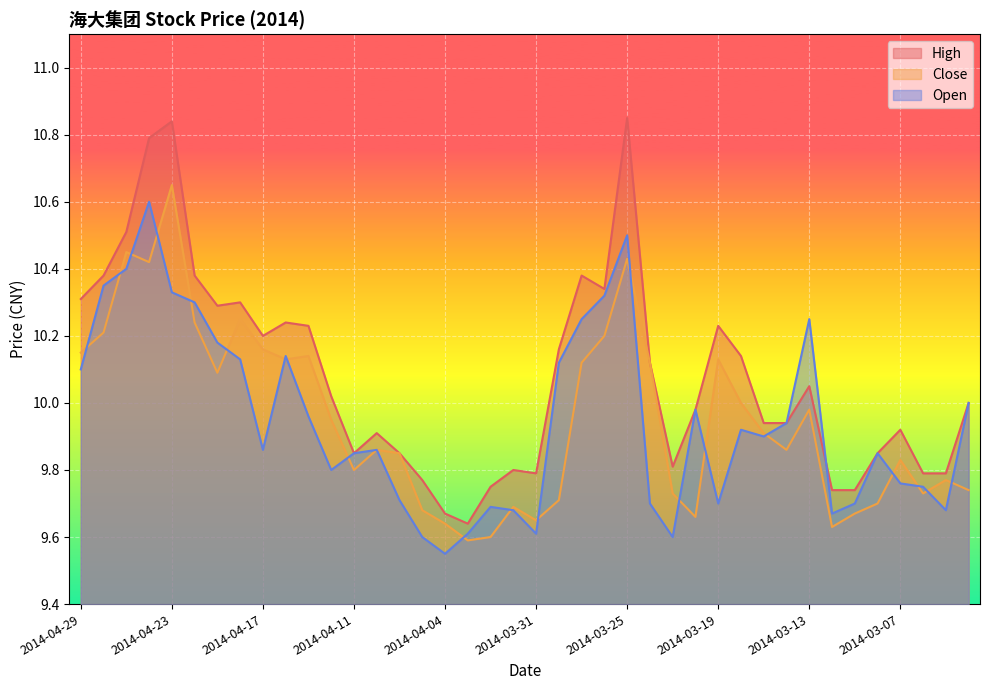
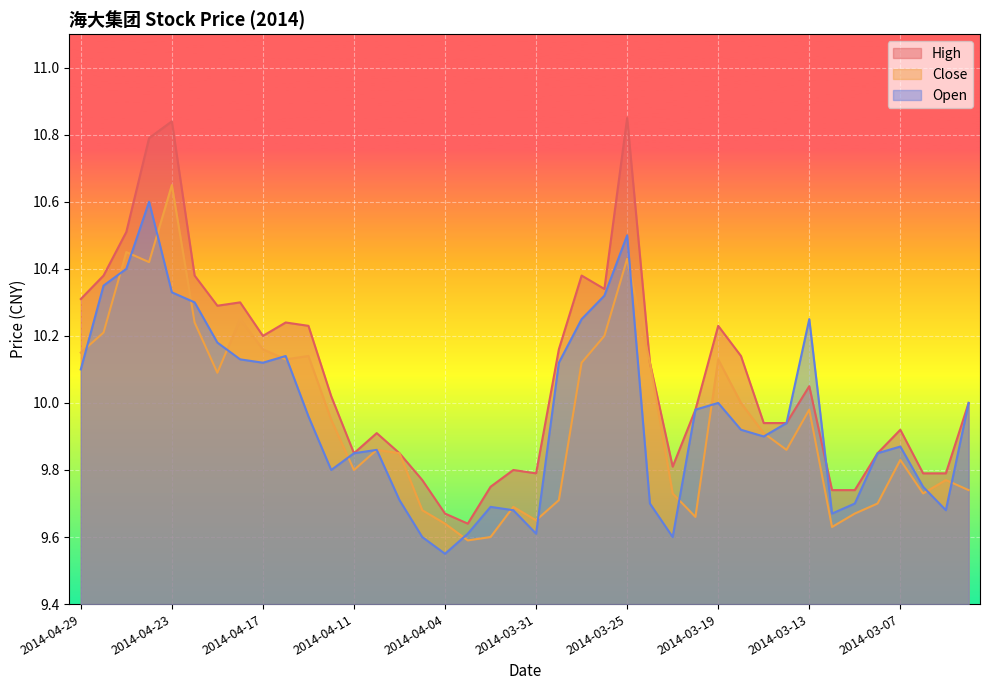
Open, 2014-04-17: 9.86 -> 10.12
Open, 2014-03-19: 9.7 -> 10.0
Open, 2014-03-07: 9.76 -> 9.87
